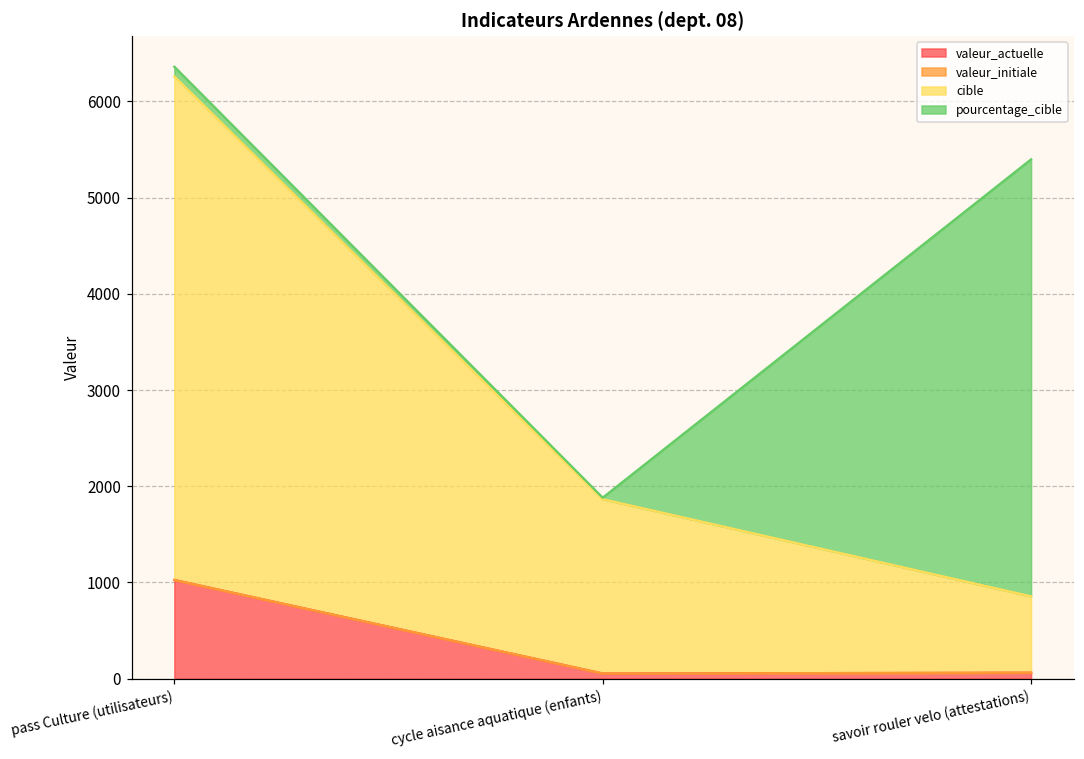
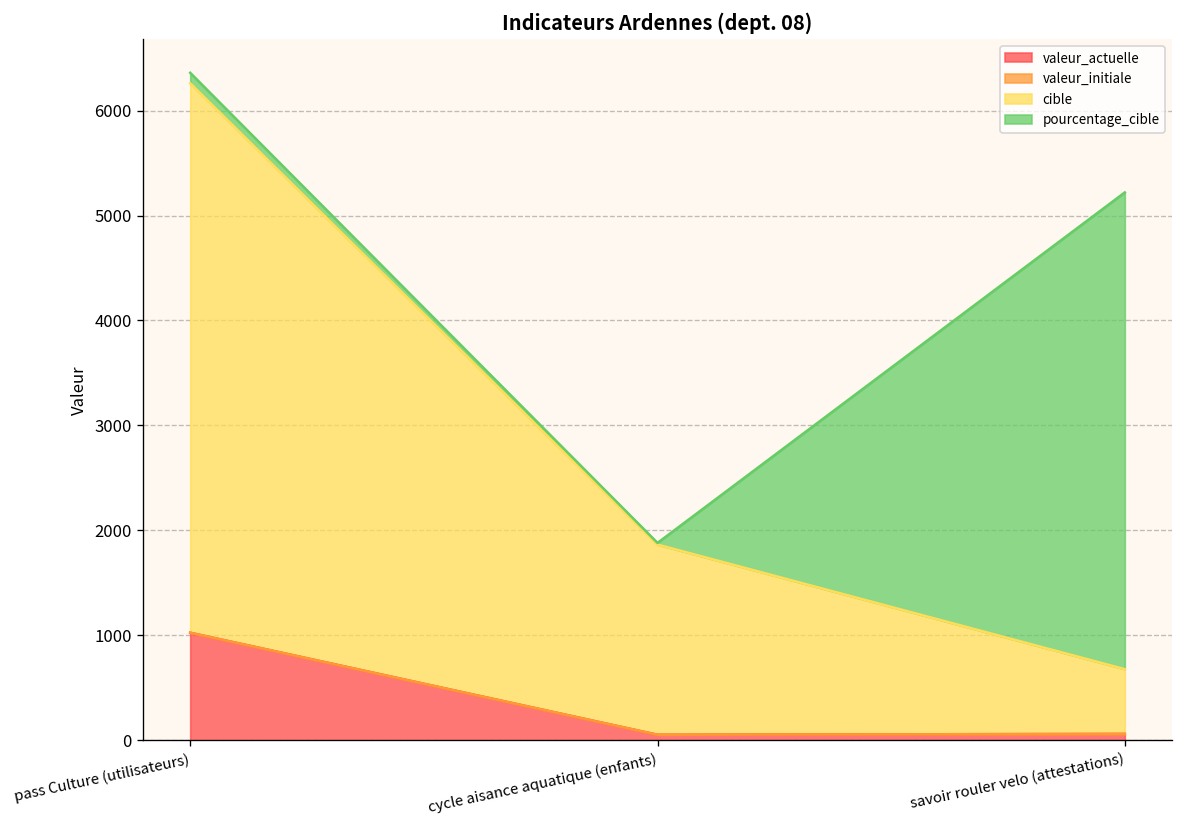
cible, savoir rouler velo (attestations): 800 -> 600
